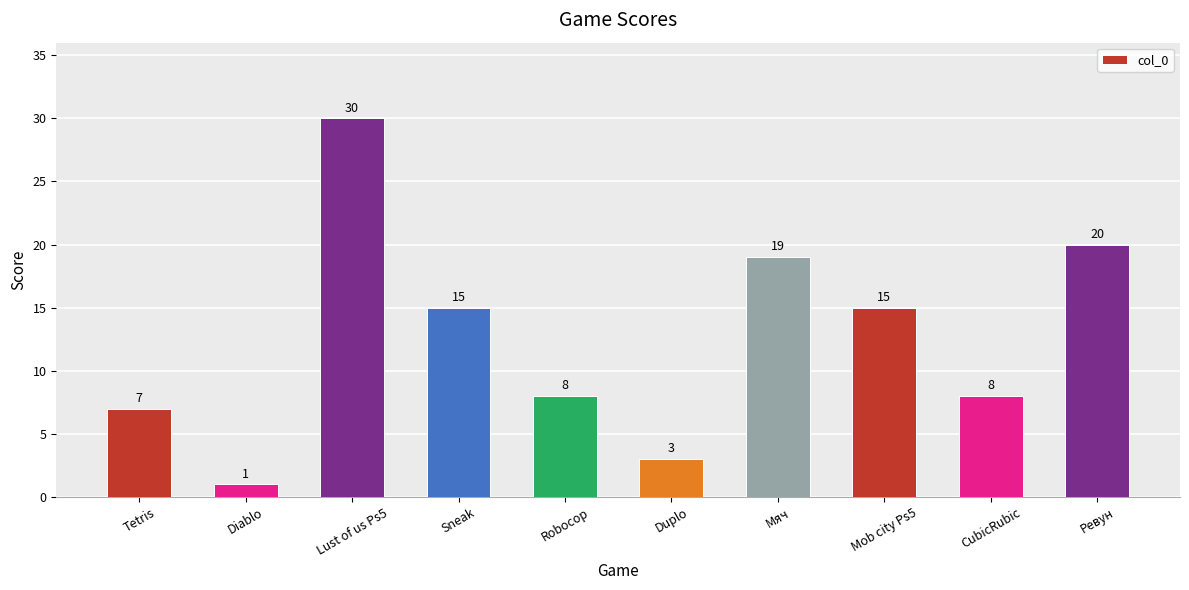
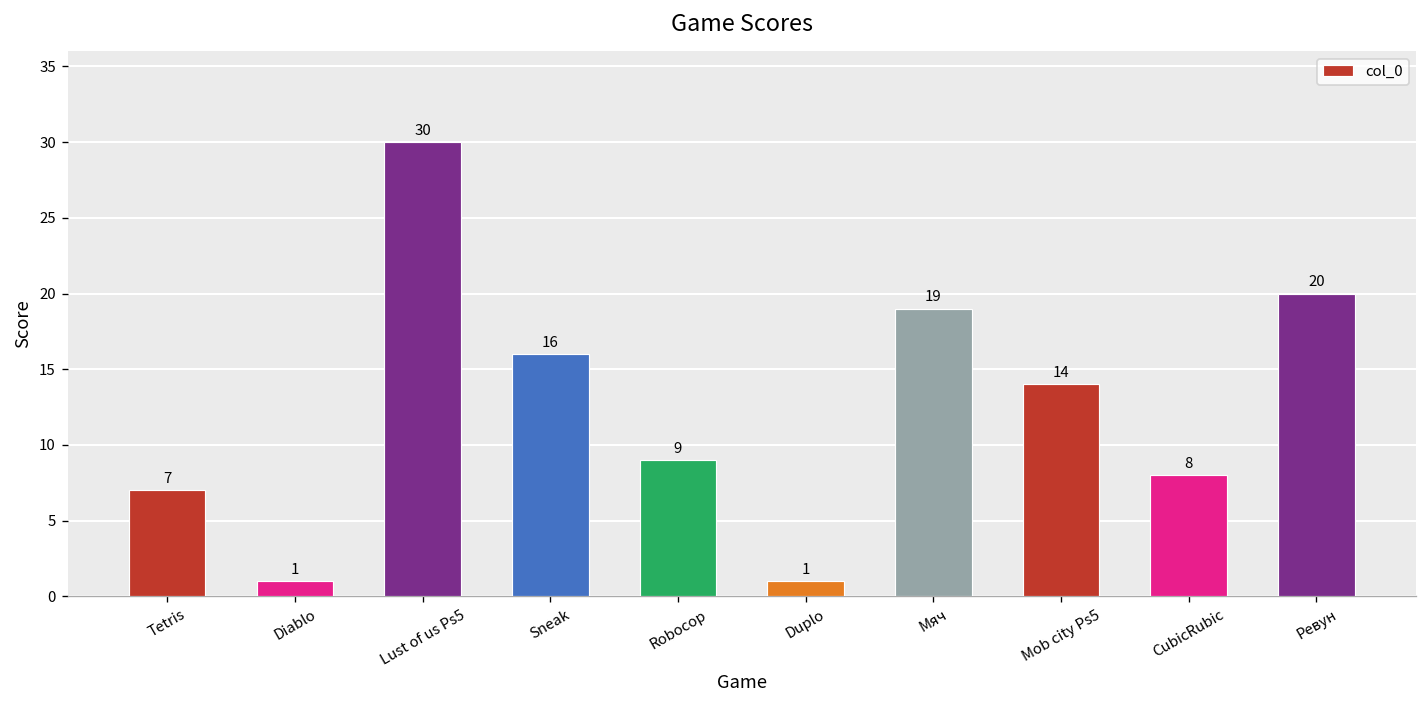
Sneak: 15 -> 16
Robocop: 8 -> 9
Duplo: 3 -> 1
Mob city Ps5: 15 -> 14
